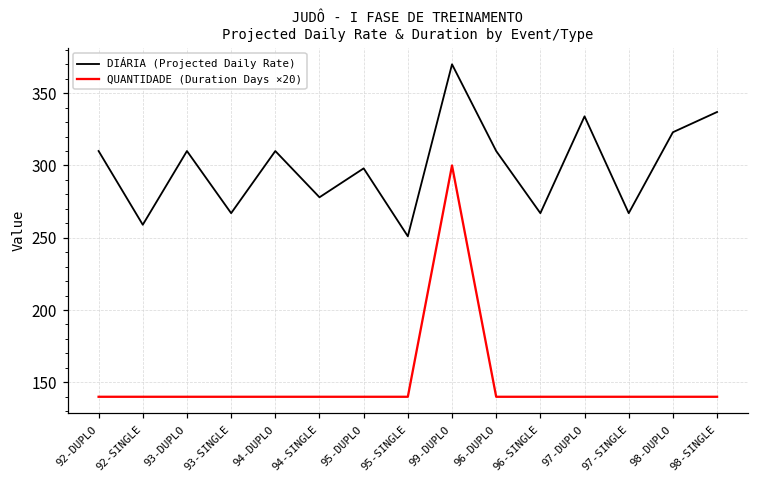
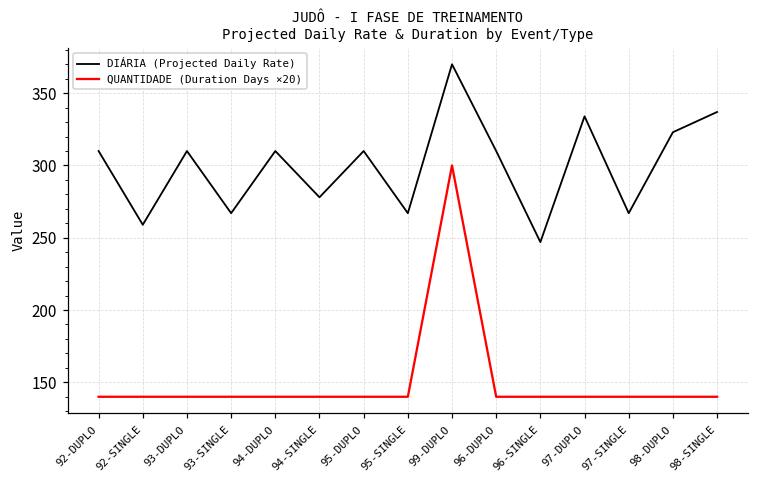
DIÁRIA (Projected Daily Rate), 95-DUPLO: 298 -> 310
DIÁRIA (Projected Daily Rate), 95-SINGLE: 251 -> 267
DIÁRIA (Projected Daily Rate), 96-SINGLE: 267 -> 247
